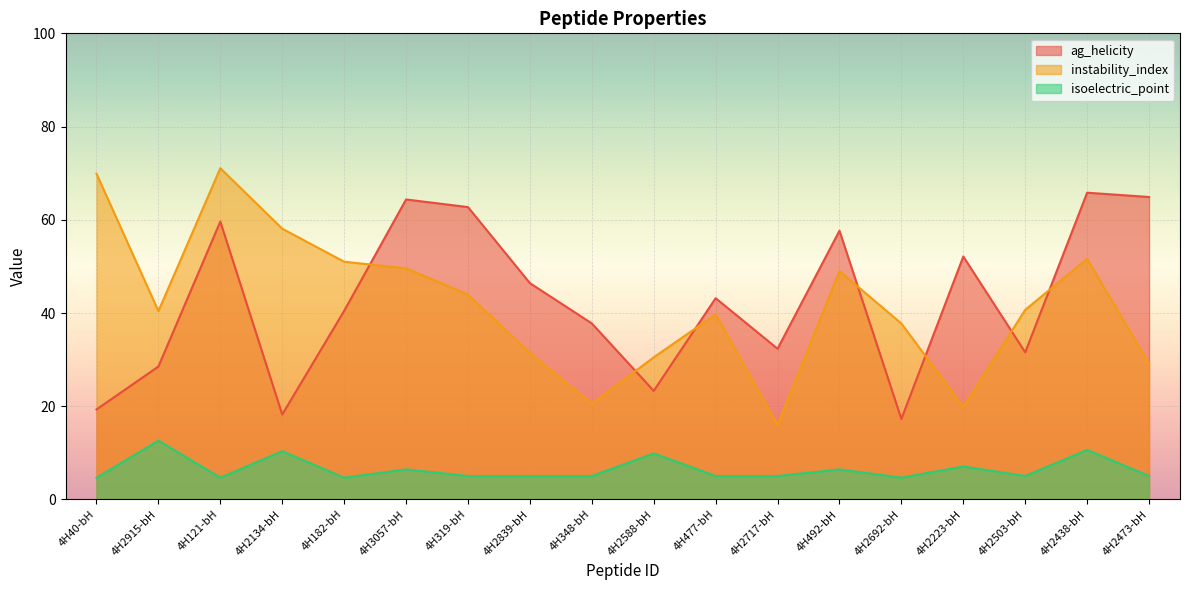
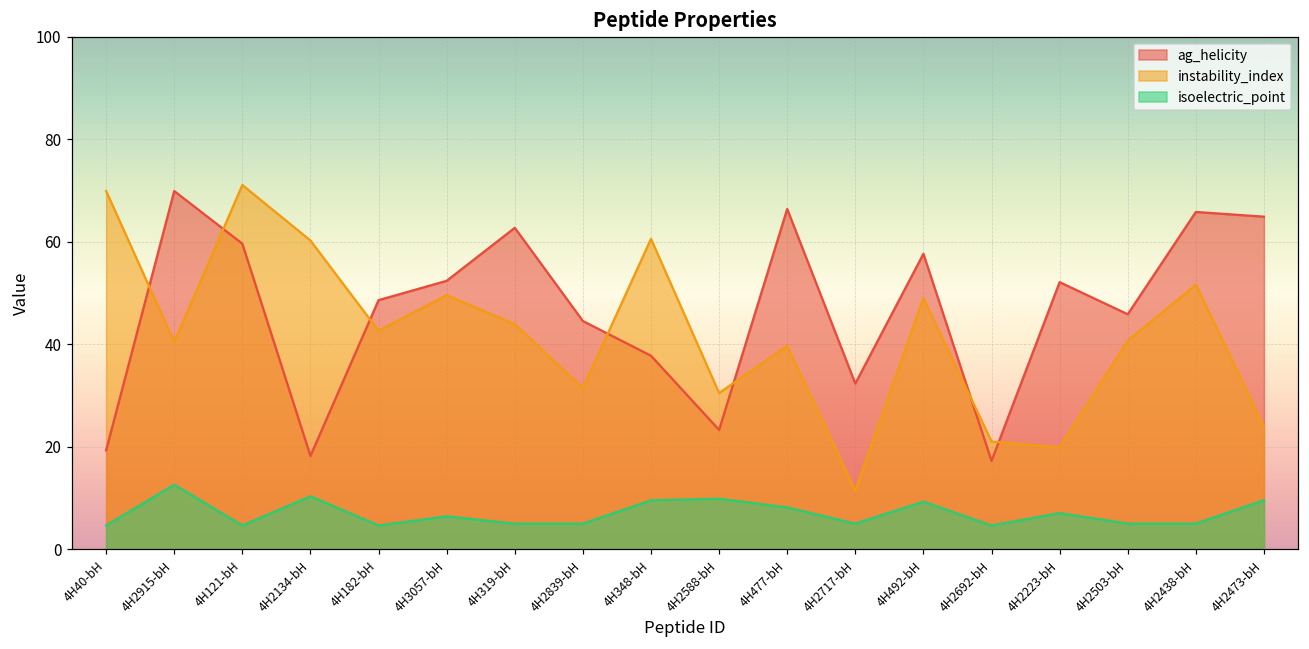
ag_helicity, 4H2915-bH: 29 -> 70
instability_index, 4H2134-bH: 58 -> 60
ag_helicity, 4H182-bH: 40 -> 49
instability_index, 4H182-bH: 51 -> 43
ag_helicity, 4H3057-bH: 64 -> 52
ag_helicity, 4H2839-bH: 46 -> 45
instability_index, 4H348-bH: 21 -> 61
isoelectric_point, 4H348-bH: 5 -> 10
ag_helicity, 4H477-bH: 43 -> 66
isoelectric_point, 4H477-bH: 5 -> 8
instability_index, 4H2717-bH: 16 -> 11
isoelectric_point, 4H492-bH: 6 -> 9
instability_index, 4H2692-bH: 38 -> 21
ag_helicity, 4H2503-bH: 32 -> 46
isoelectric_point, 4H2438-bH: 11 -> 5
instability_index, 4H2473-bH: 29 -> 24
isoelectric_point, 4H2473-bH: 5 -> 10
